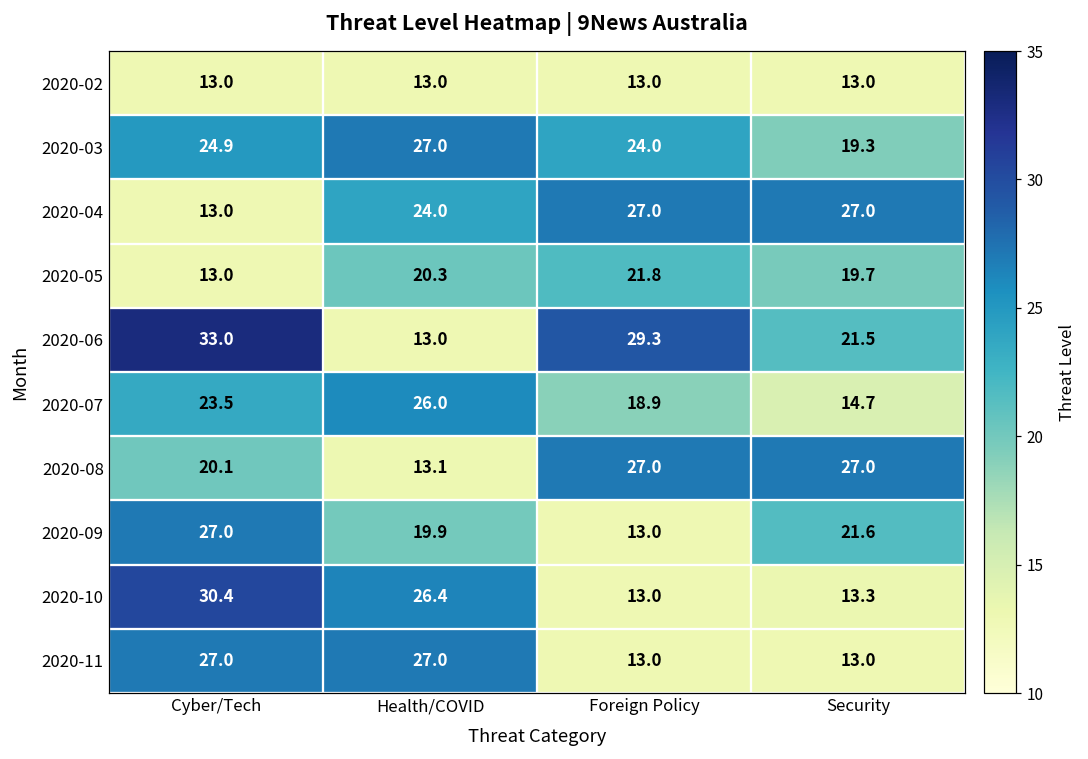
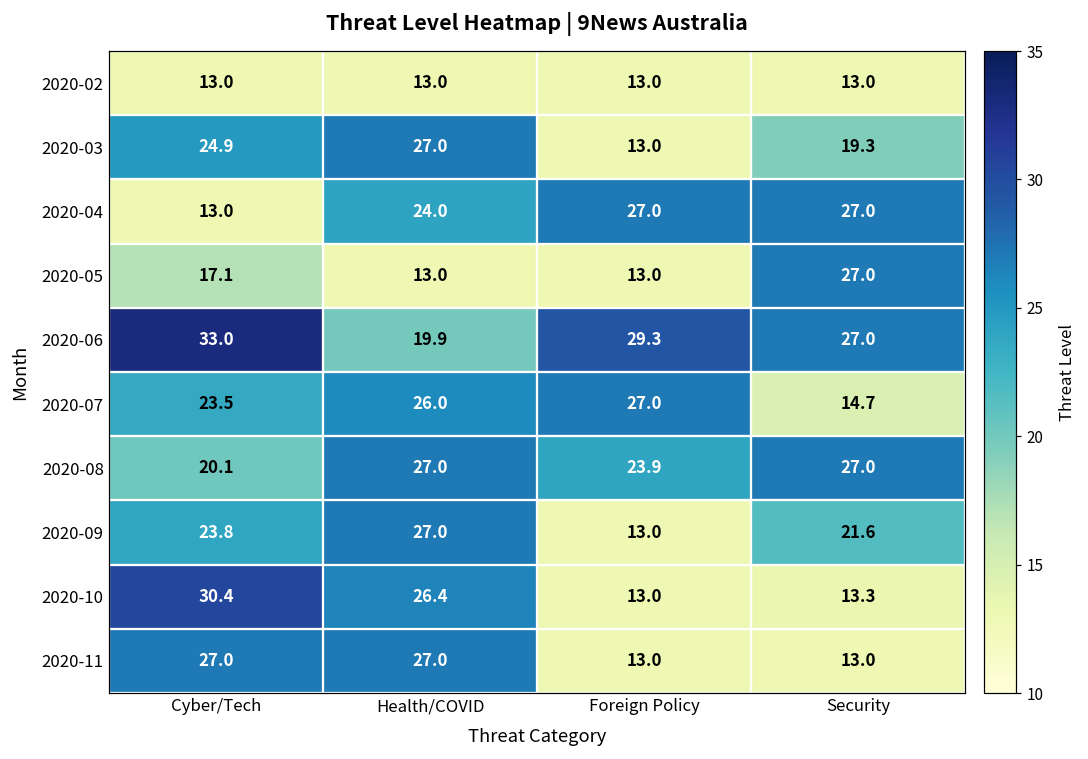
2020-03, Foreign Policy: 24.0 -> 13.0
2020-05, Cyber/Tech: 13.0 -> 17.1
2020-05, Health/COVID: 20.3 -> 13.0
2020-05, Foreign Policy: 21.8 -> 13.0
2020-05, Security: 19.7 -> 27.0
2020-06, Health/COVID: 13.0 -> 19.9
2020-06, Security: 21.5 -> 27.0
2020-07, Foreign Policy: 18.9 -> 27.0
2020-08, Health/COVID: 13.1 -> 27.0
2020-08, Foreign Policy: 27.0 -> 23.9
2020-09, Cyber/Tech: 27.0 -> 23.8
2020-09, Health/COVID: 19.9 -> 27.0
